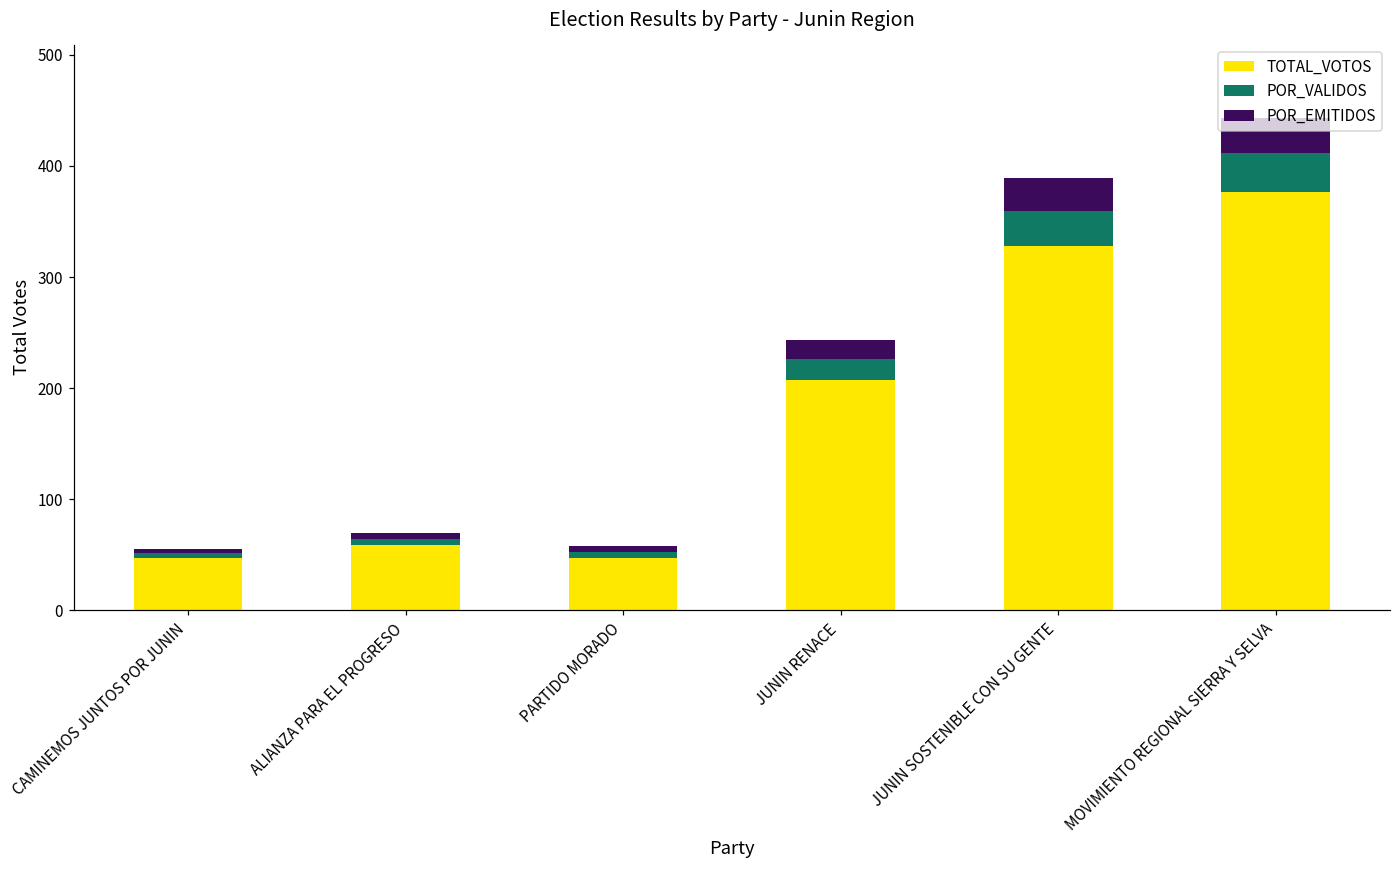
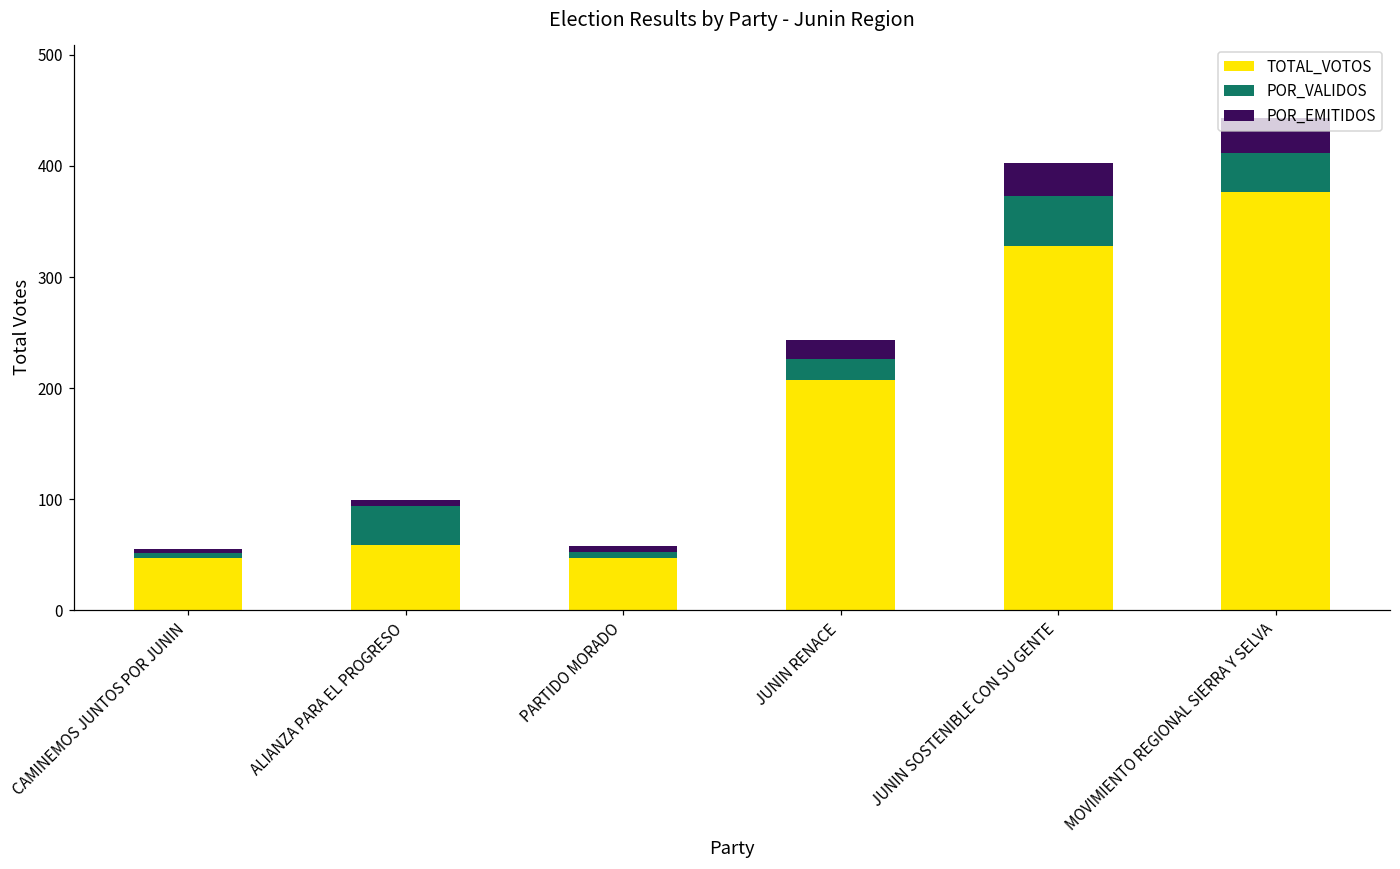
POR_VALIDOS, ALIANZA PARA EL PROGRESO: 5 -> 35
POR_VALIDOS, JUNIN SOSTENIBLE CON SU GENTE: 32 -> 45
